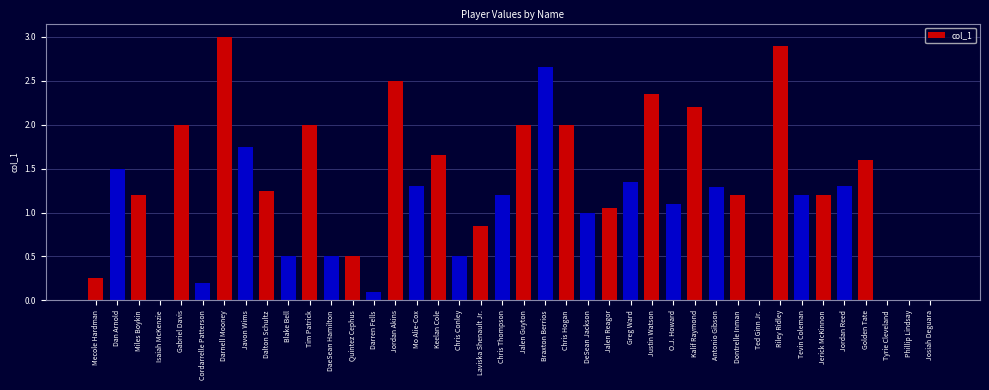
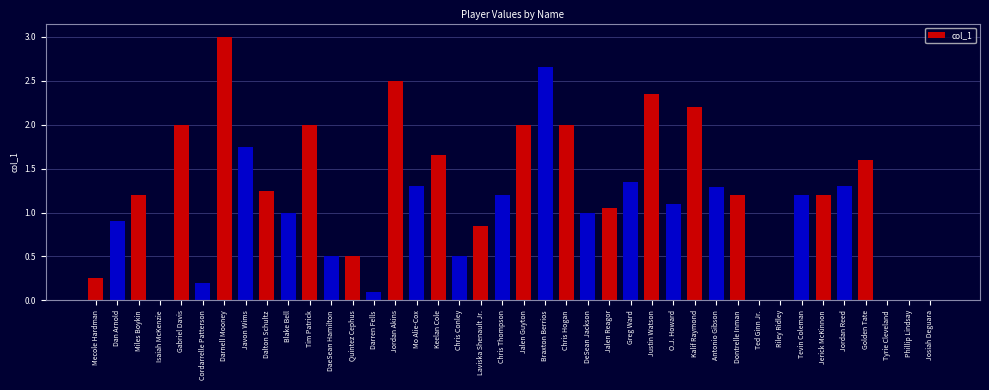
Dan Arnold: 1.5 -> 0.9
Blake Bell: 0.5 -> 1.0
Riley Ridley: 2.9 -> 0.0
